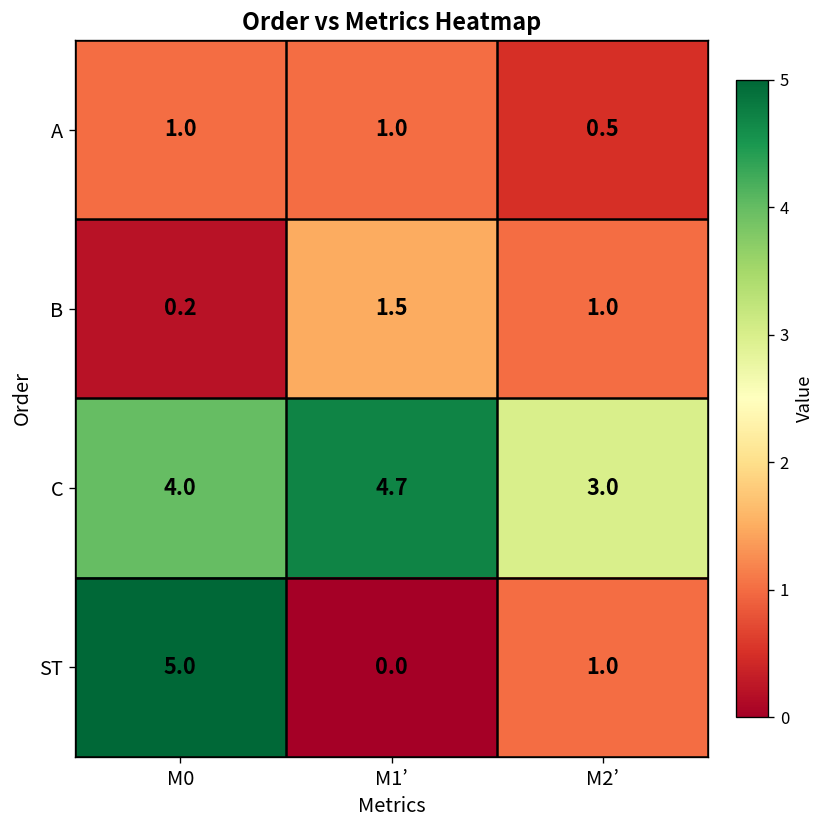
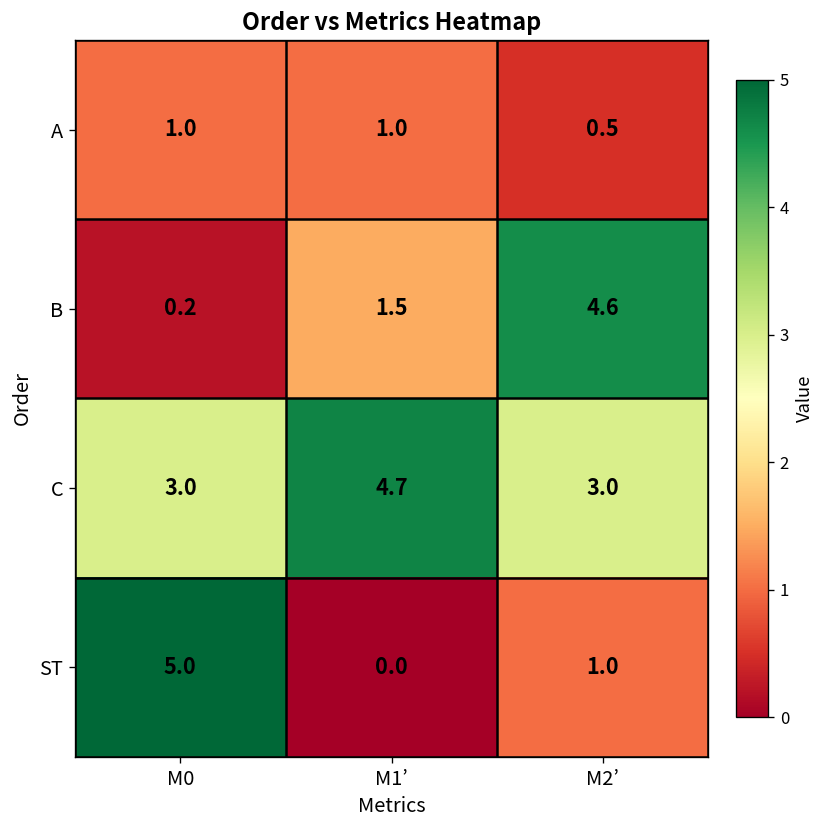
B, M2’: 1.0 -> 4.6
C, M0: 4.0 -> 3.0
